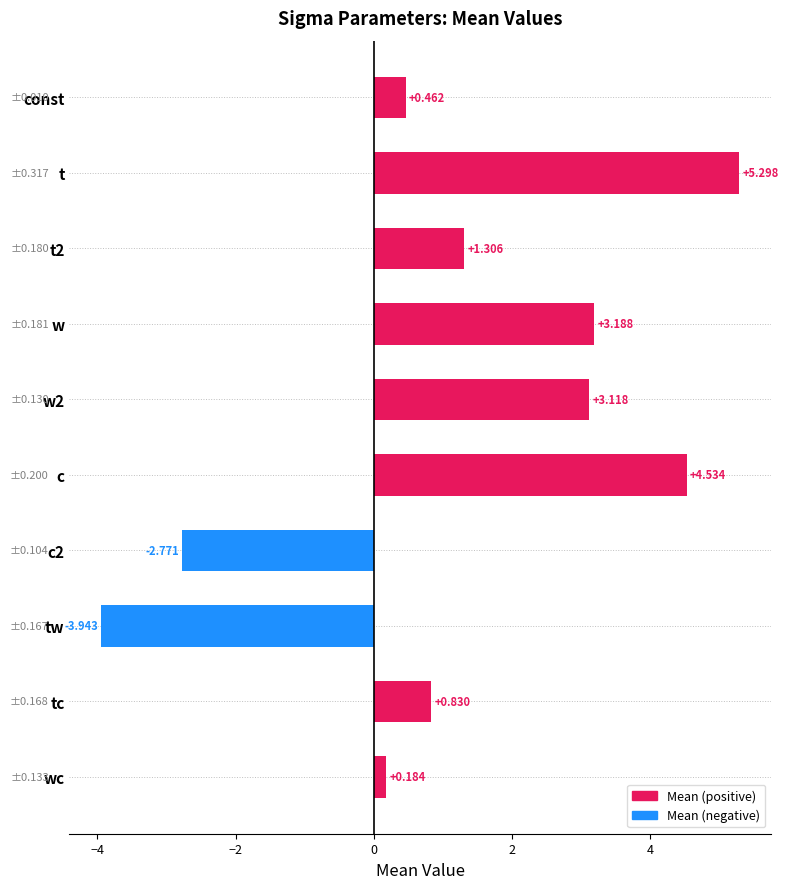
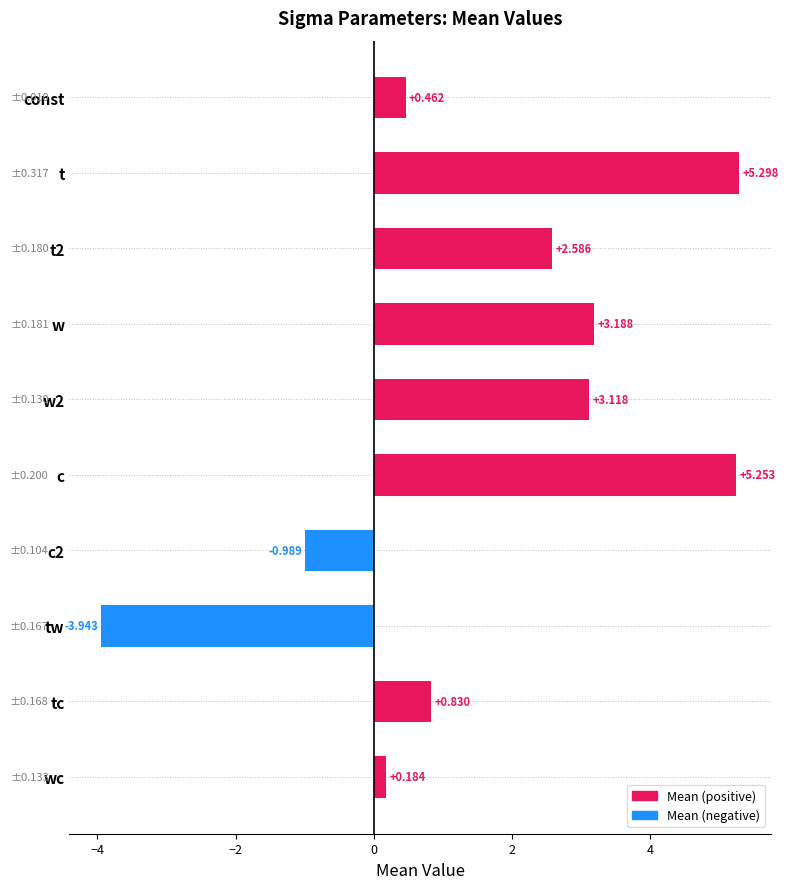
t2: +1.306 -> +2.586
c: +4.534 -> +5.253
c2: -2.771 -> -0.989
